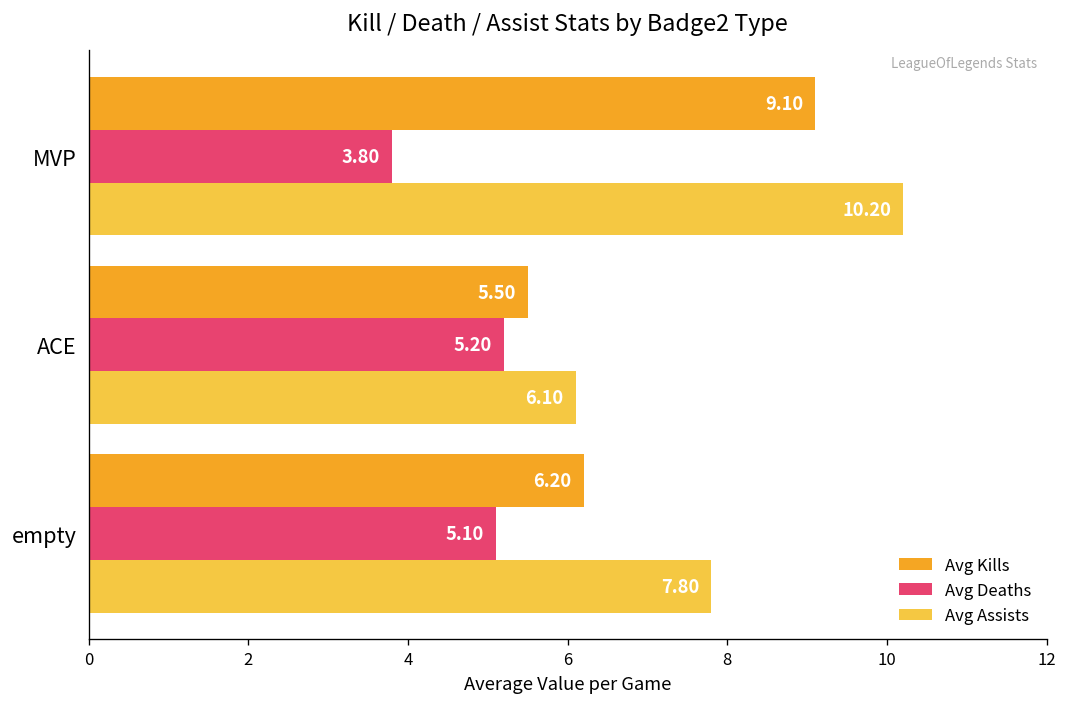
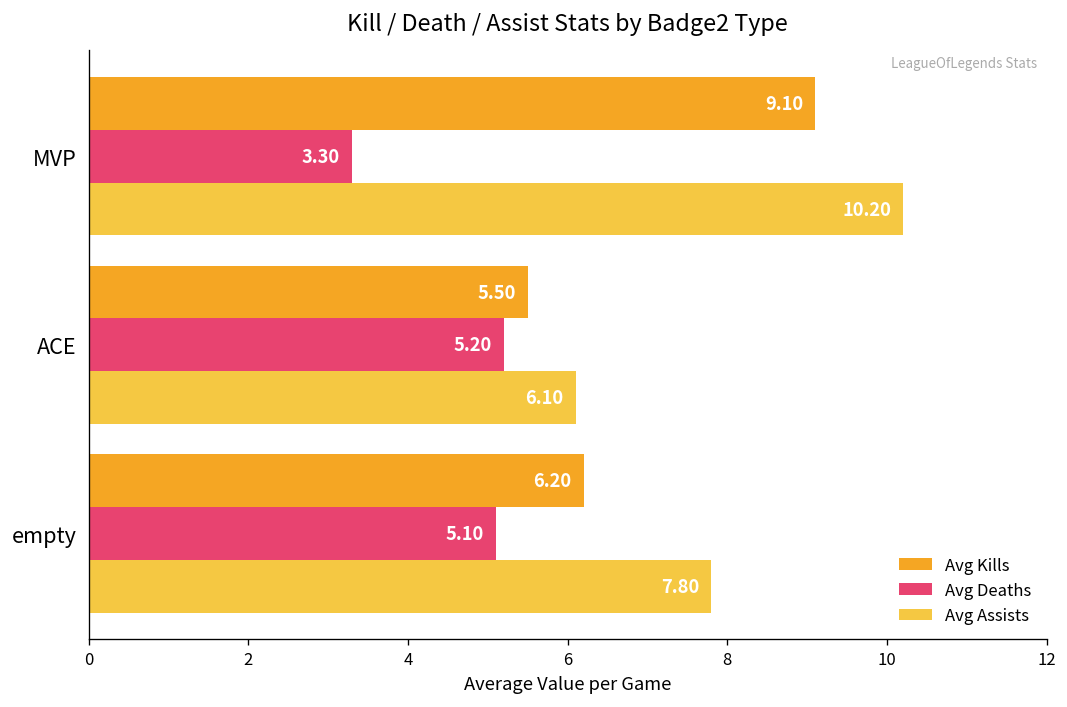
Avg Deaths, MVP: 3.80 -> 3.30
